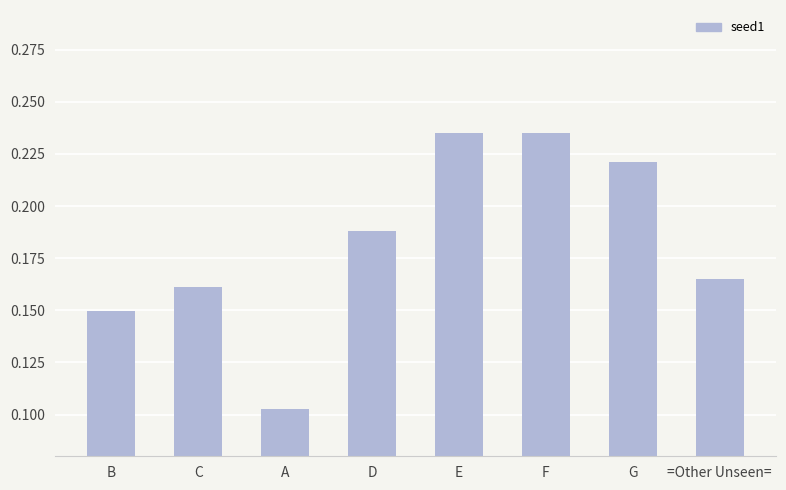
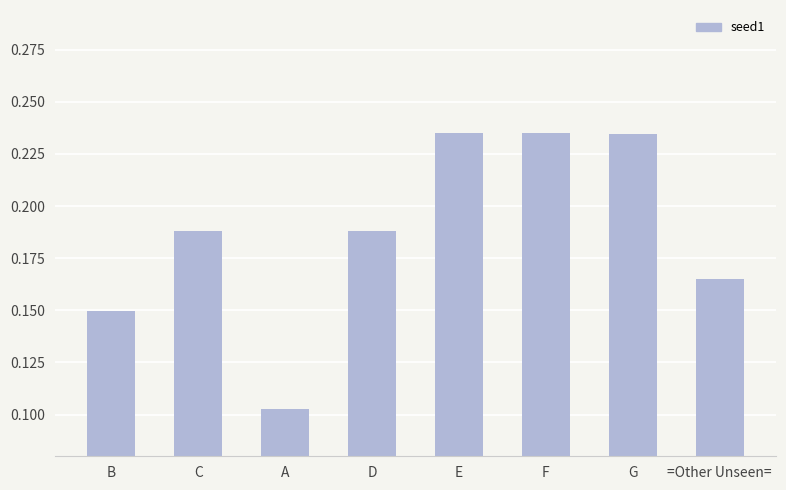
C: 0.161 -> 0.188
G: 0.221 -> 0.235
